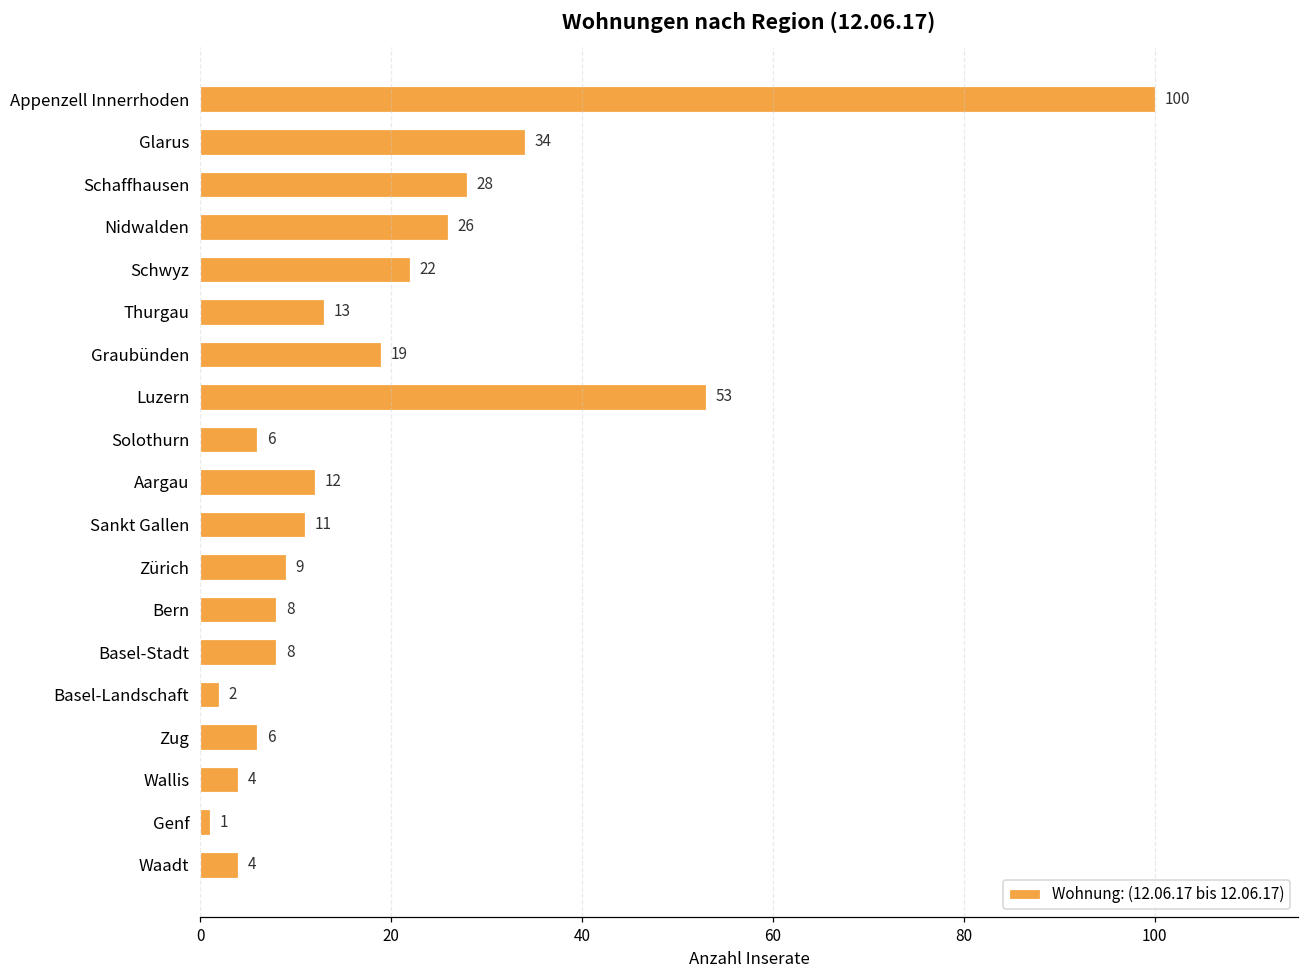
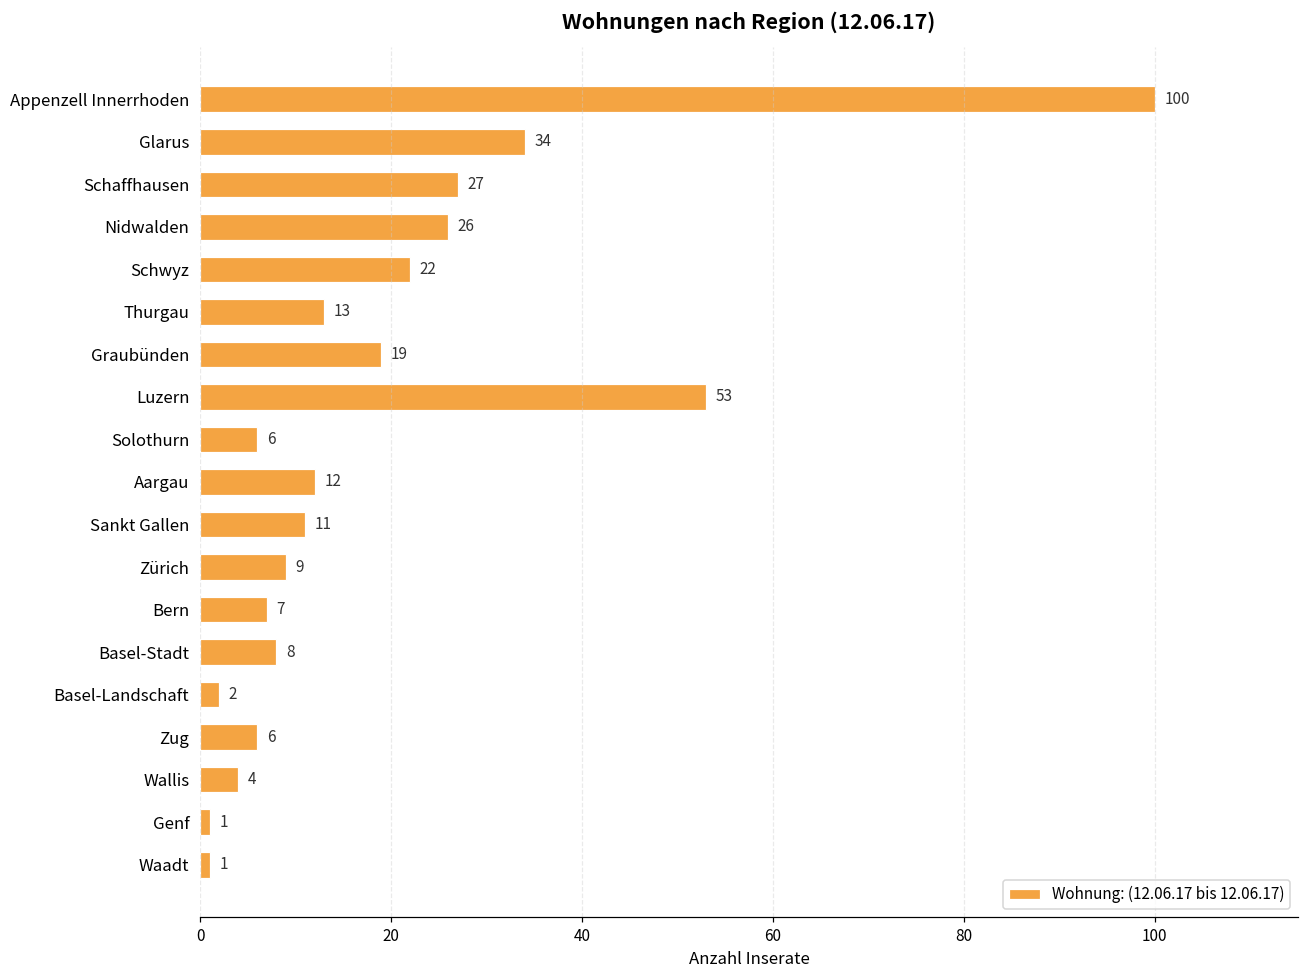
Schaffhausen: 28 -> 27
Bern: 8 -> 7
Waadt: 4 -> 1
